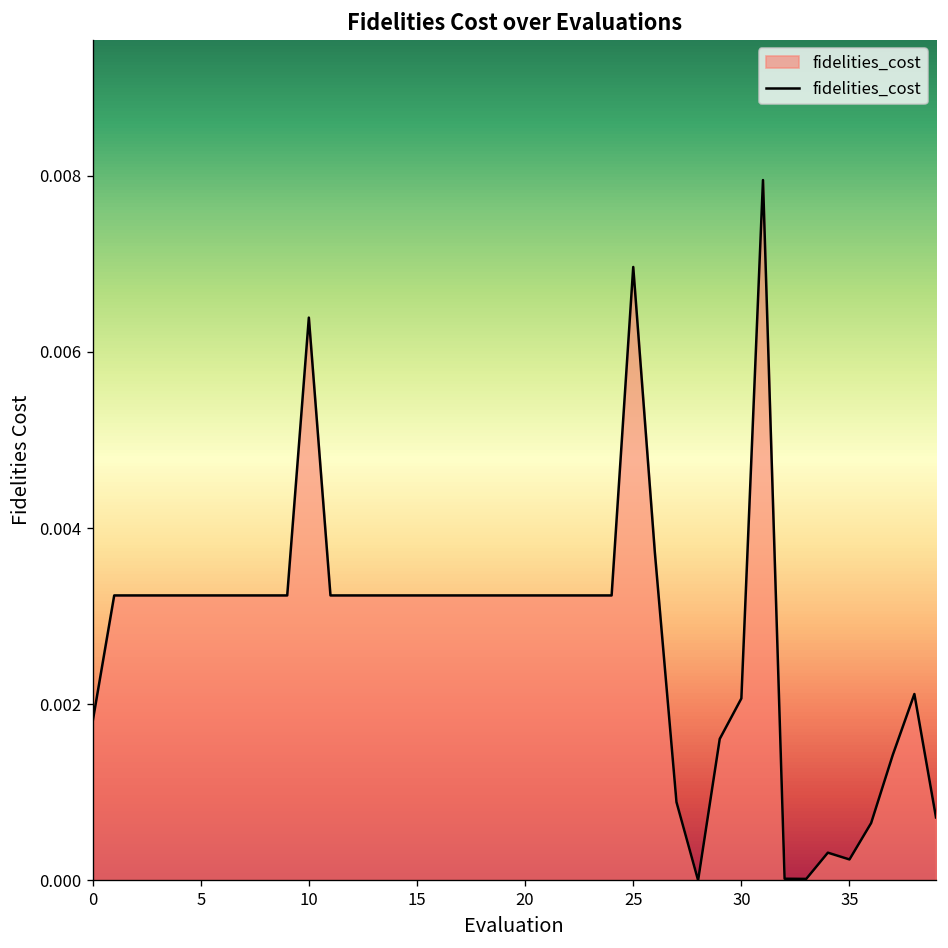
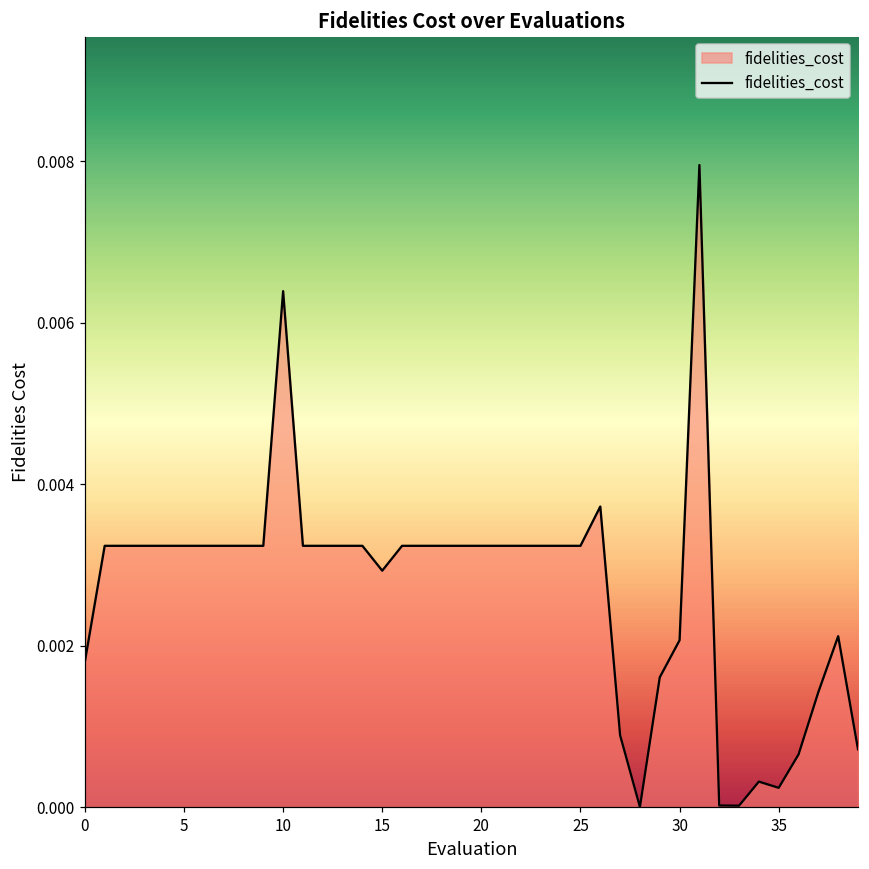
15: 0.0032 -> 0.0029
25: 0.0070 -> 0.0032
